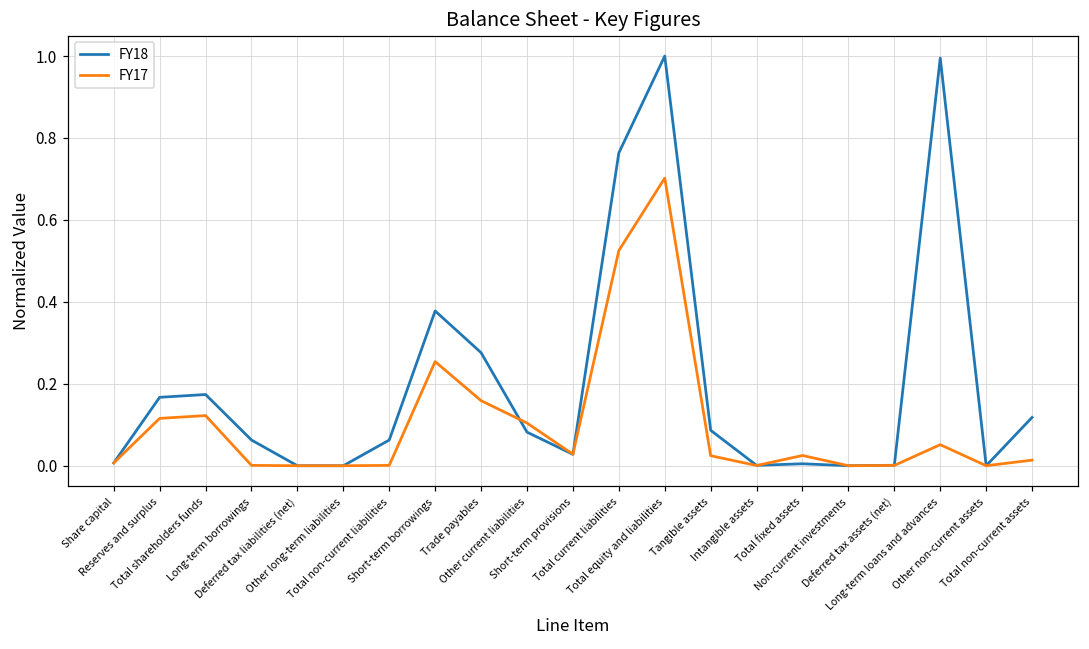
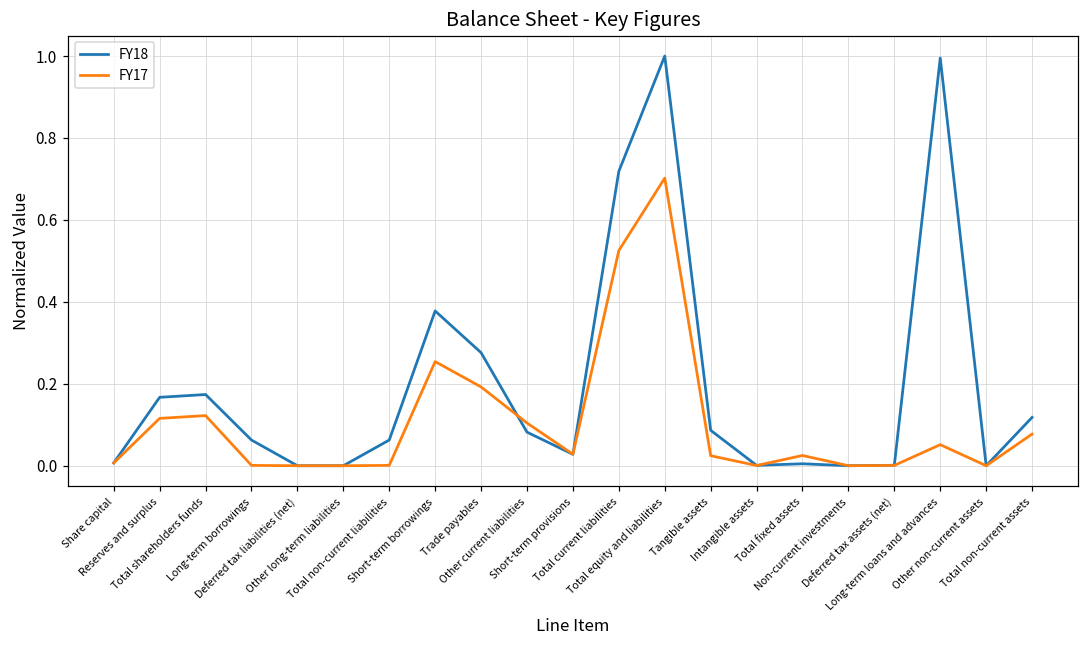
FY17, Trade payables: 0.16 -> 0.19
FY18, Total current liabilities: 0.76 -> 0.72
FY17, Total non-current assets: 0.01 -> 0.08
